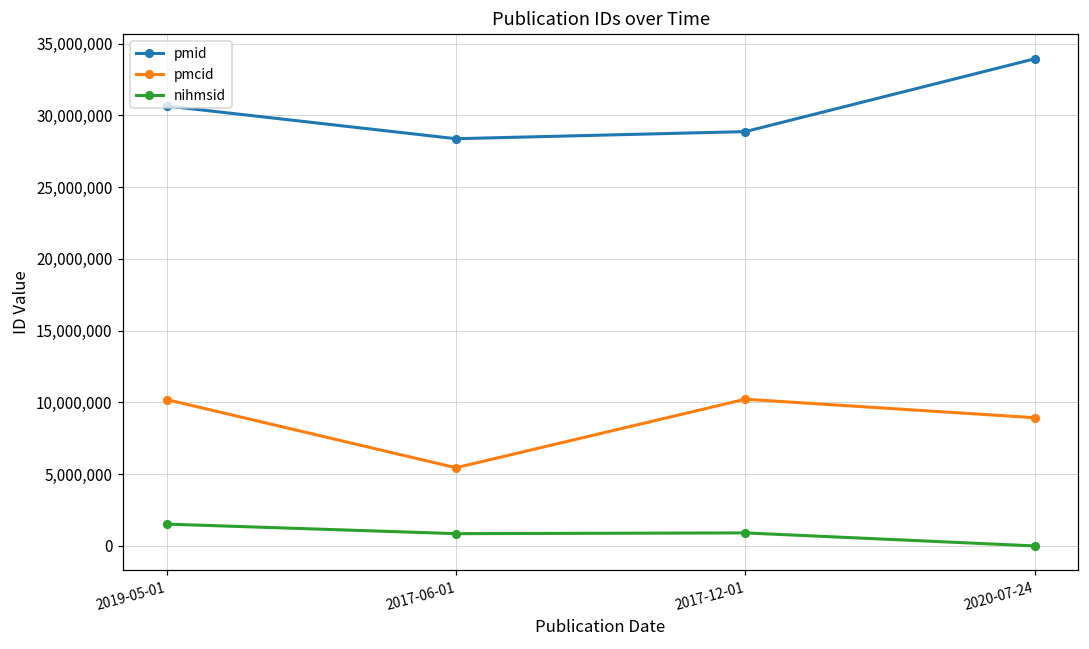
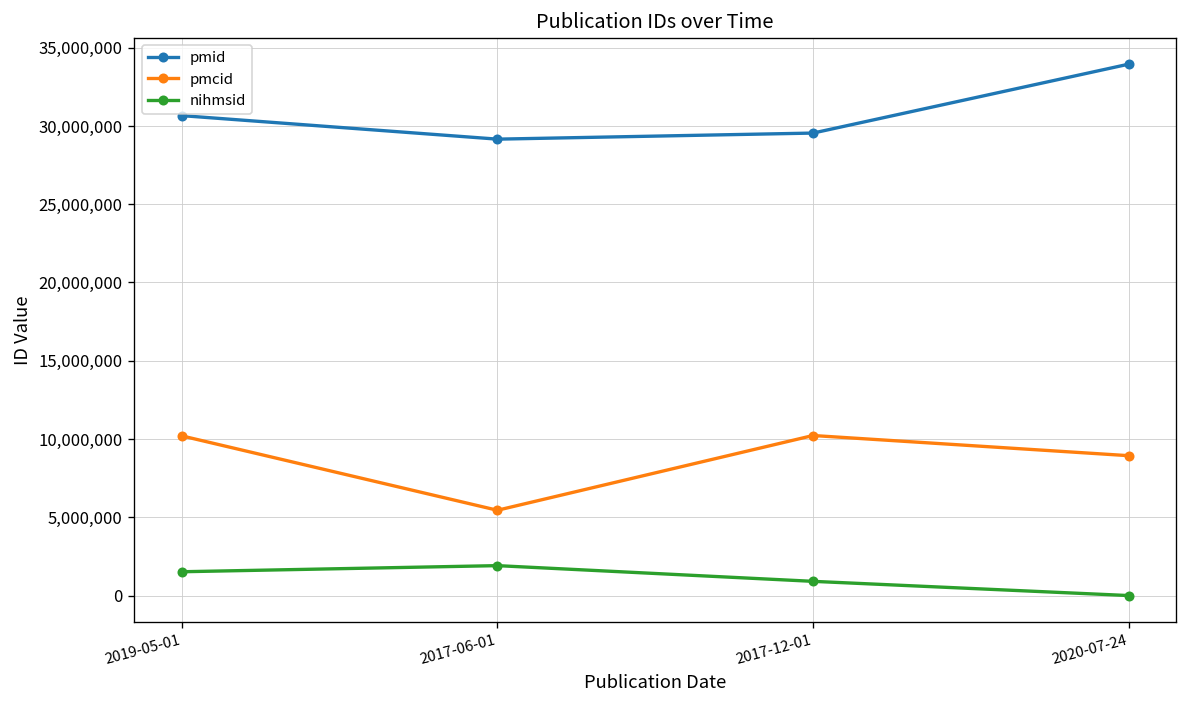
pmid, 2017-06-01: 28,400,000 -> 29,200,000
nihmsid, 2017-06-01: 900,000 -> 1,900,000
pmid, 2017-12-01: 28,900,000 -> 29,500,000
